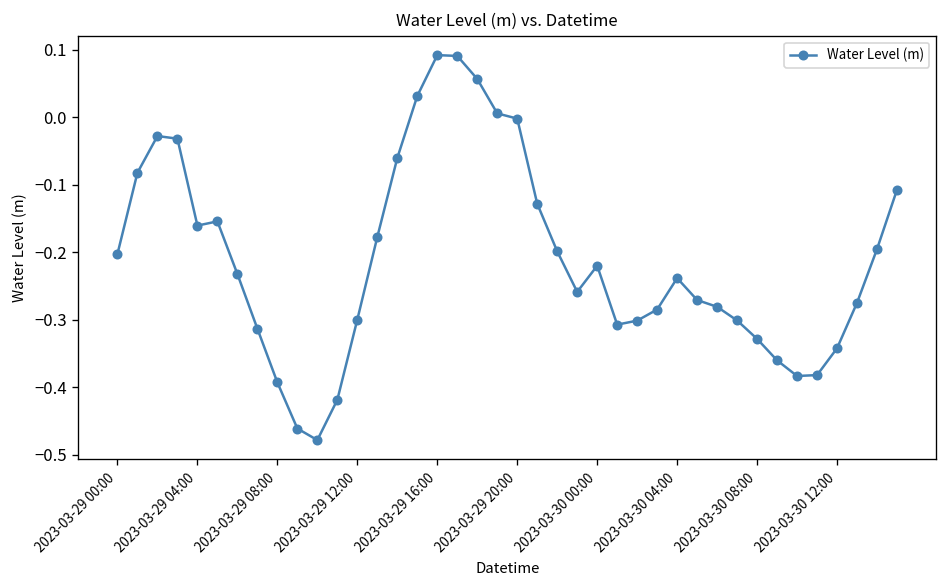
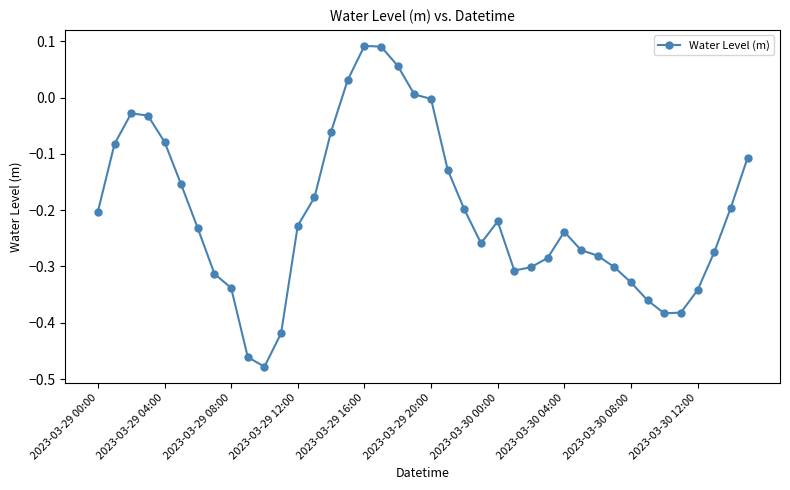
2023-03-29 04:00: -0.16 -> -0.08
2023-03-29 08:00: -0.39 -> -0.34
2023-03-29 12:00: -0.30 -> -0.23
